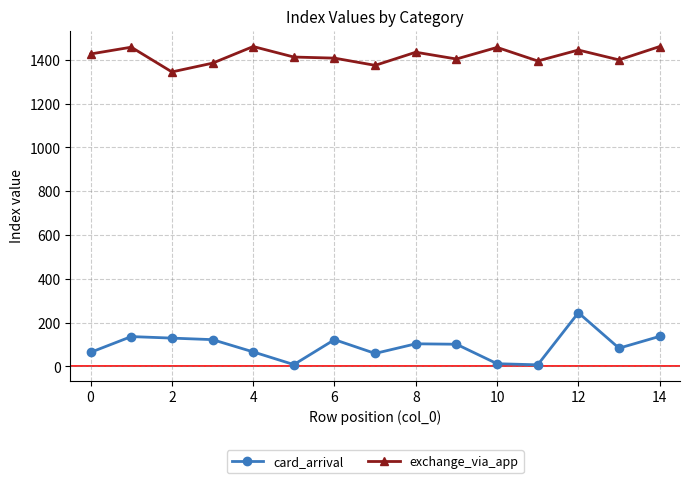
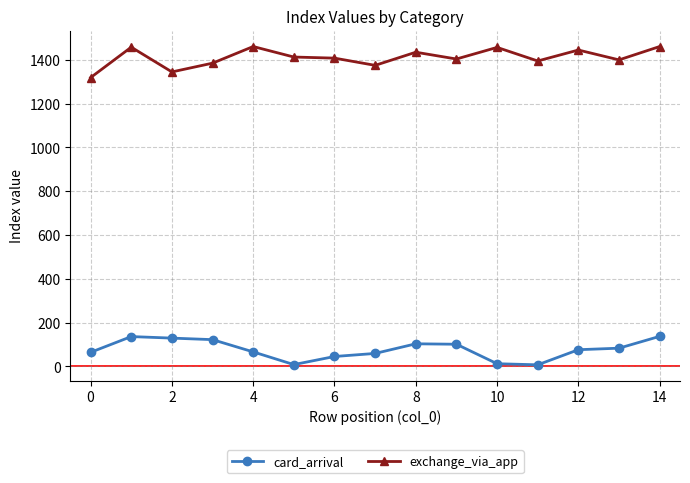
exchange_via_app, 0: 1430 -> 1320
card_arrival, 6: 120 -> 50
card_arrival, 12: 250 -> 80
